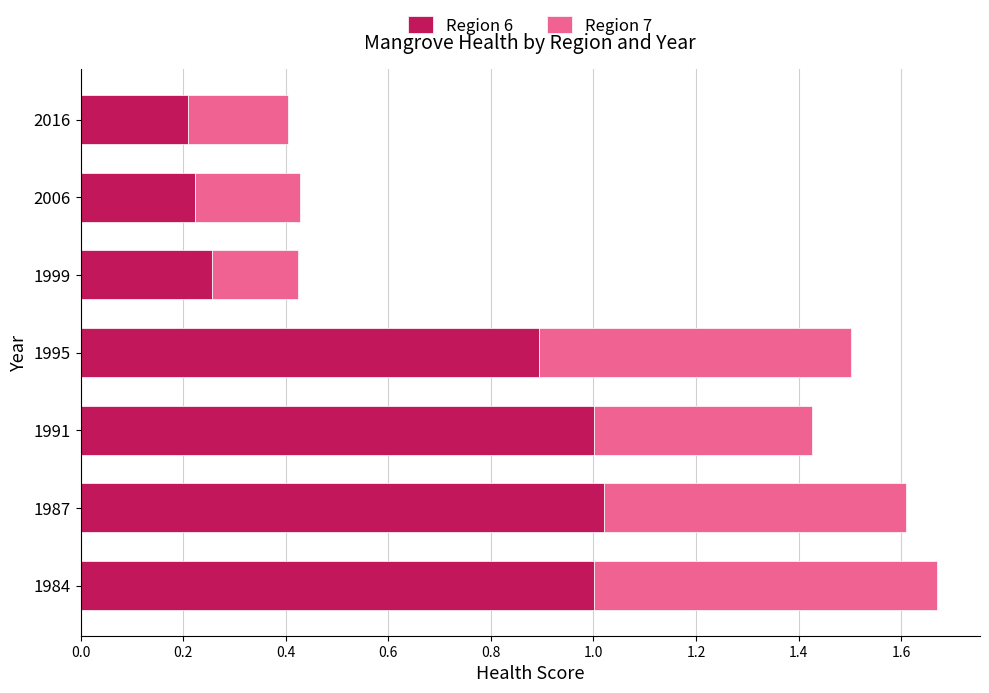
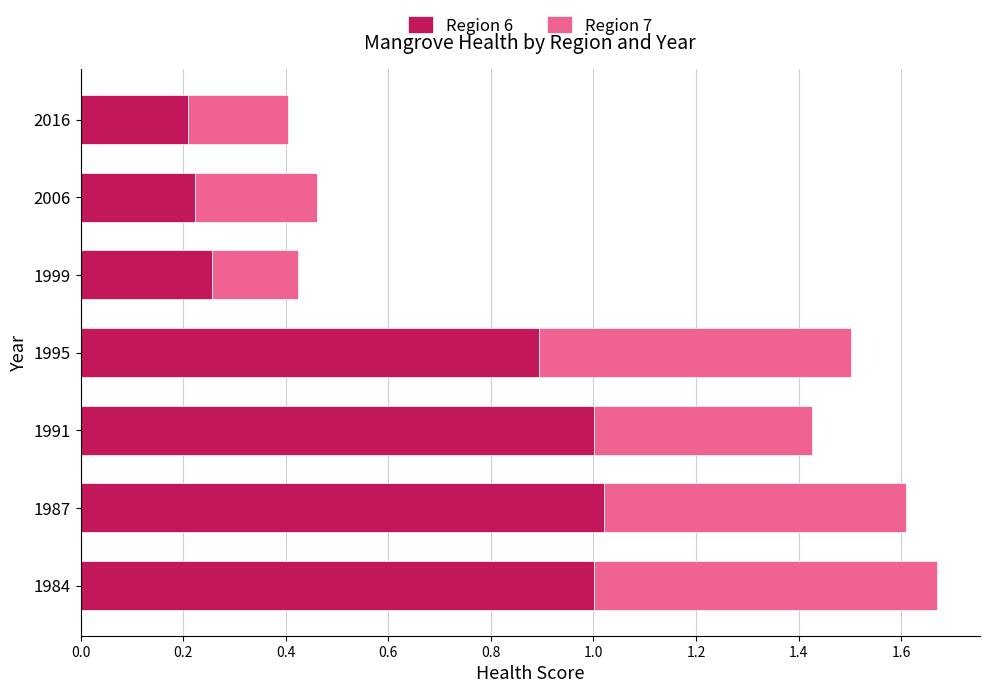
Region 7, 2006: 0.20 -> 0.24
